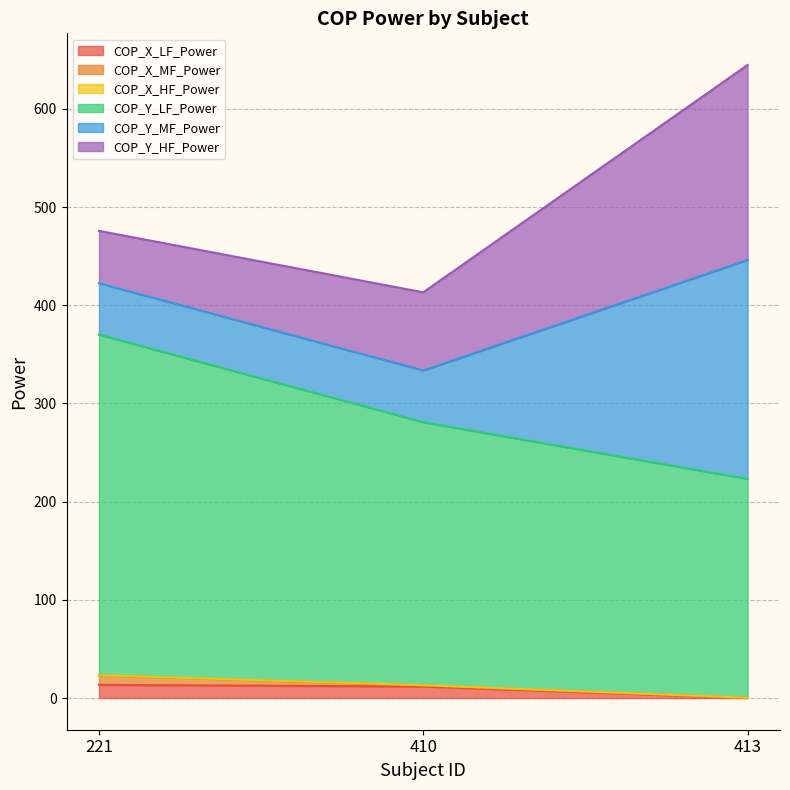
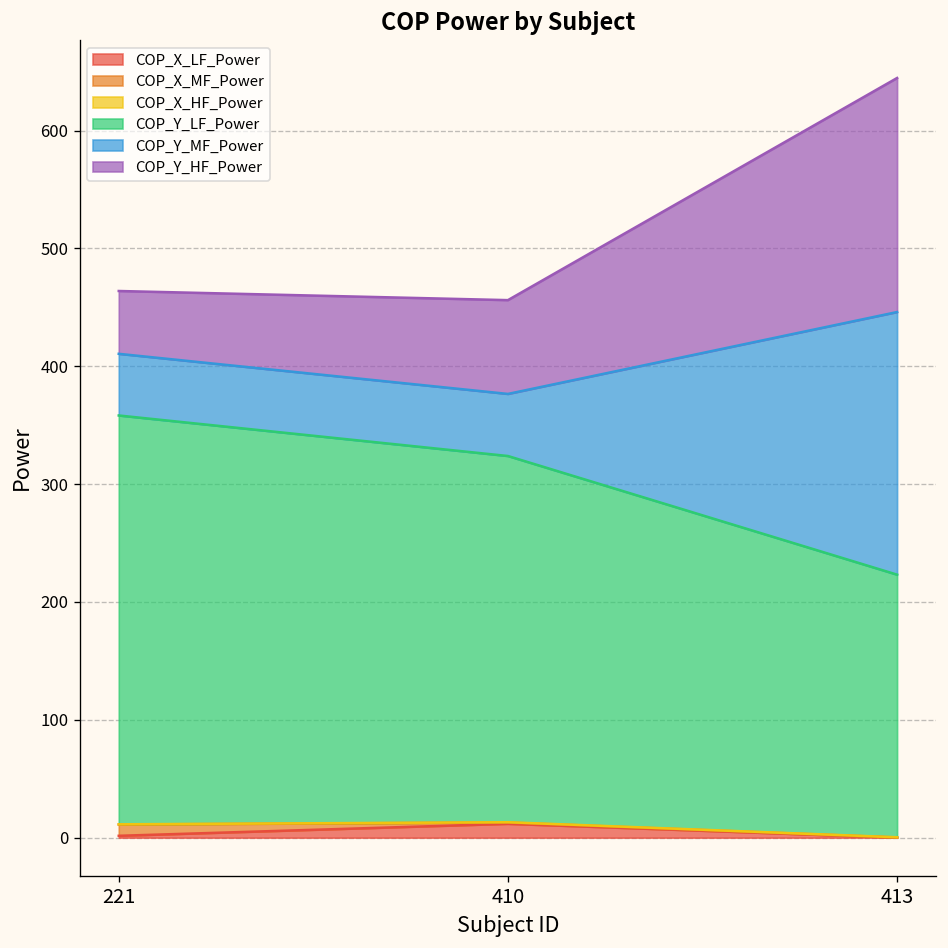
COP_X_LF_Power, 221: 10 -> 0
COP_Y_LF_Power, 410: 270 -> 310
